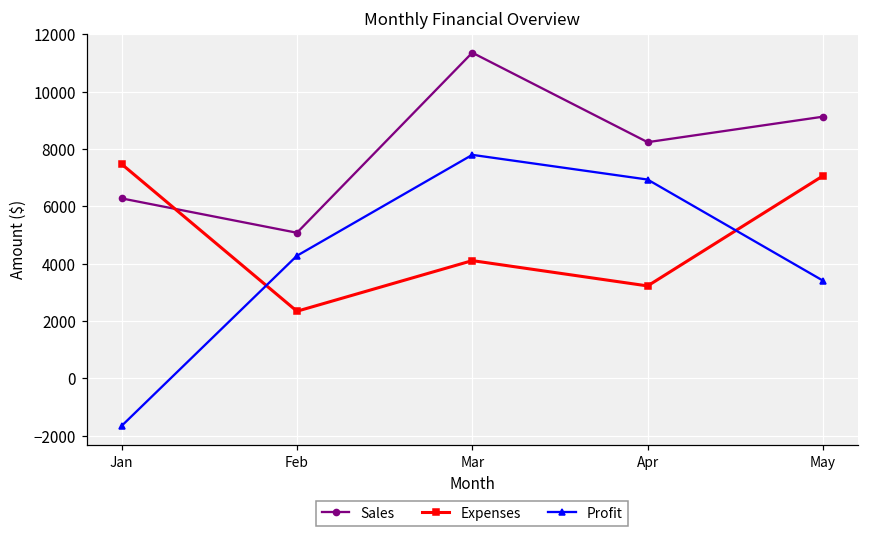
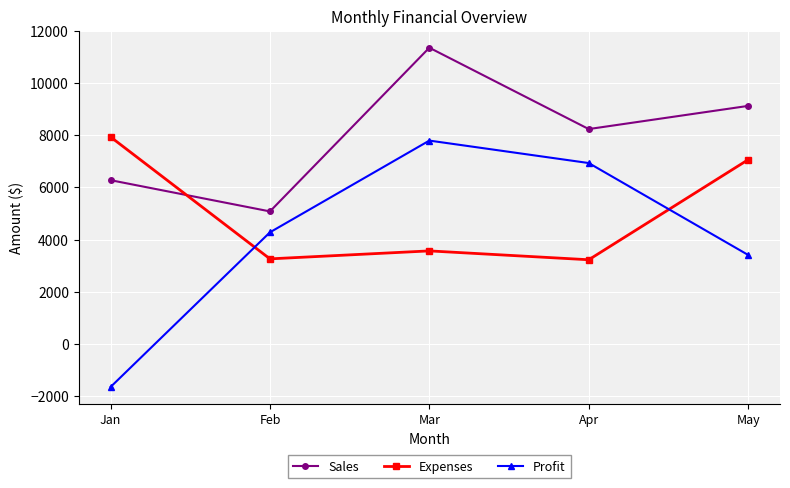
Expenses, Jan: 7500 -> 7900
Expenses, Feb: 2300 -> 3300
Expenses, Mar: 4100 -> 3600
